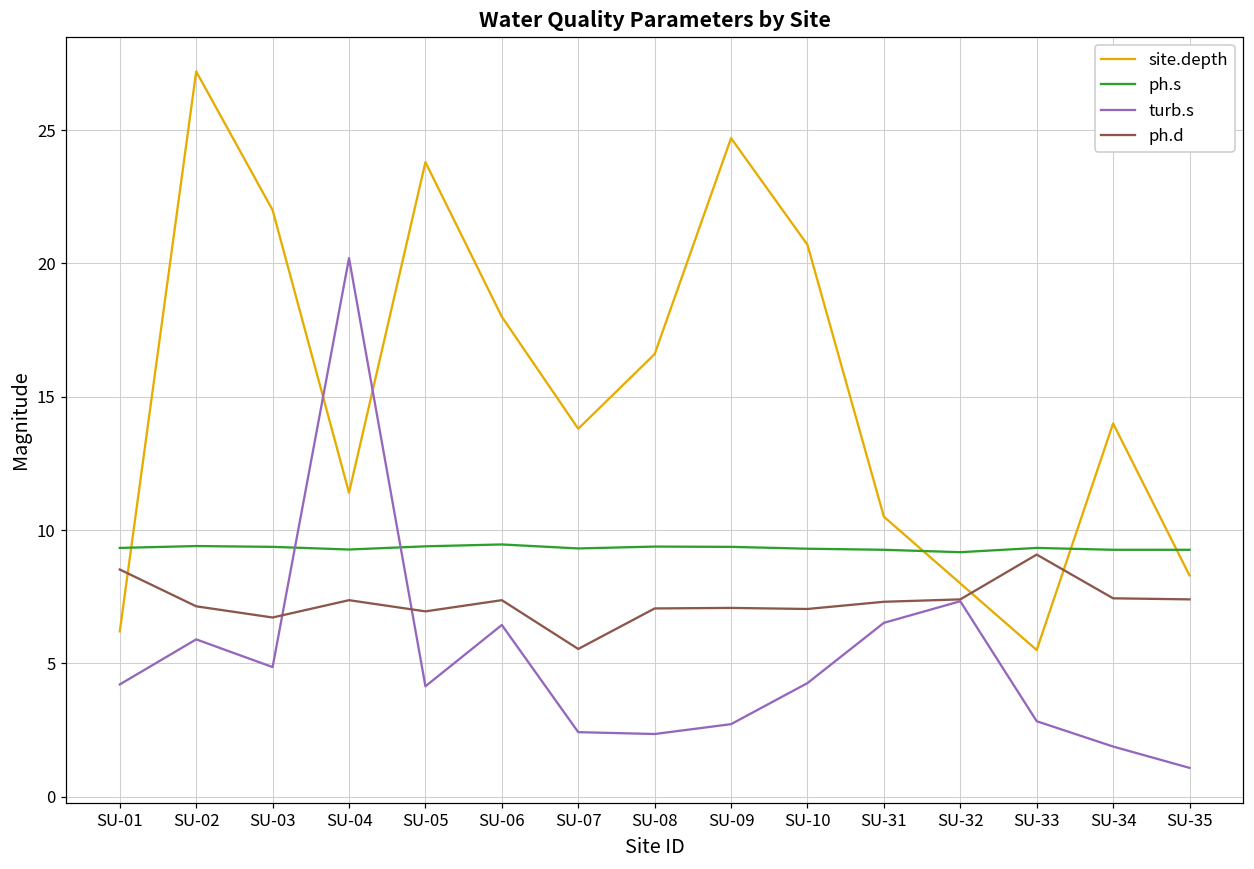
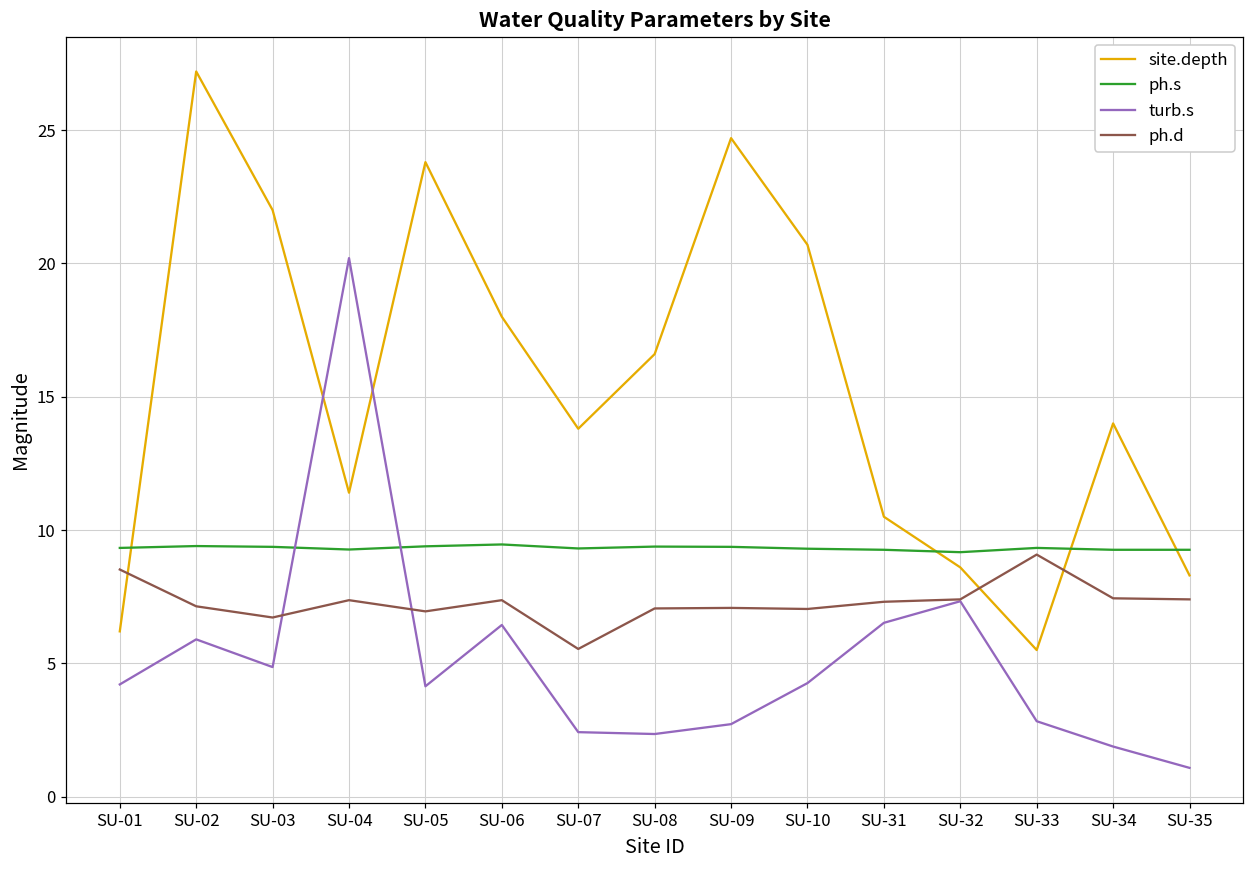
site.depth, SU-32: 8.0 -> 8.6
